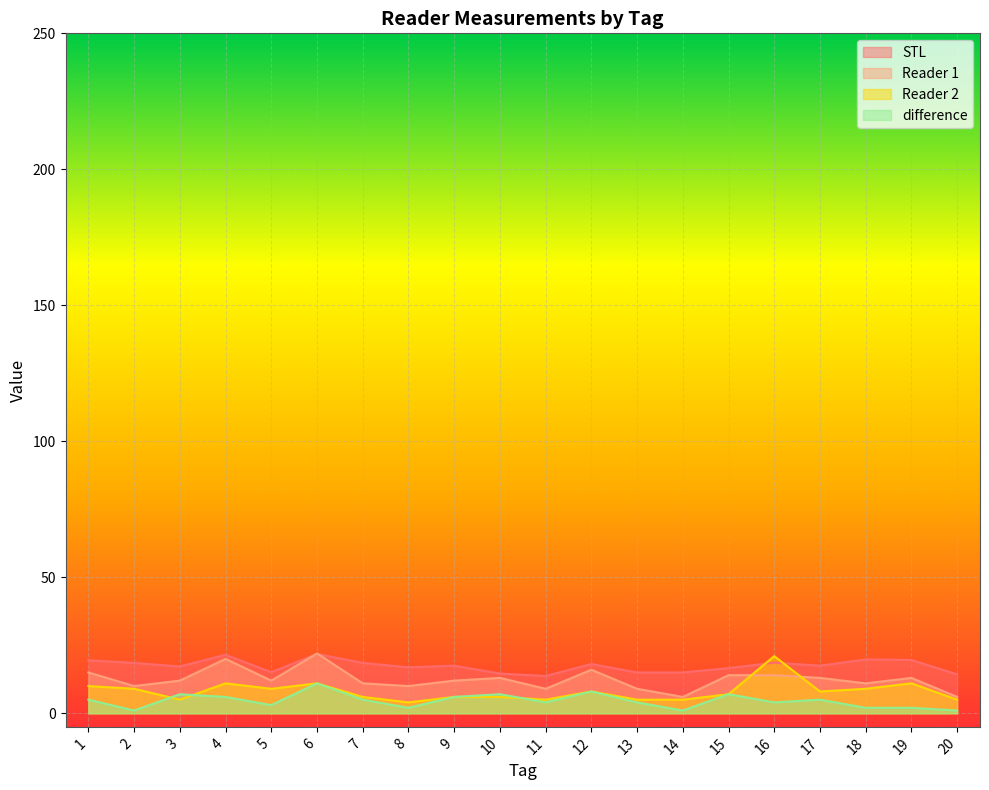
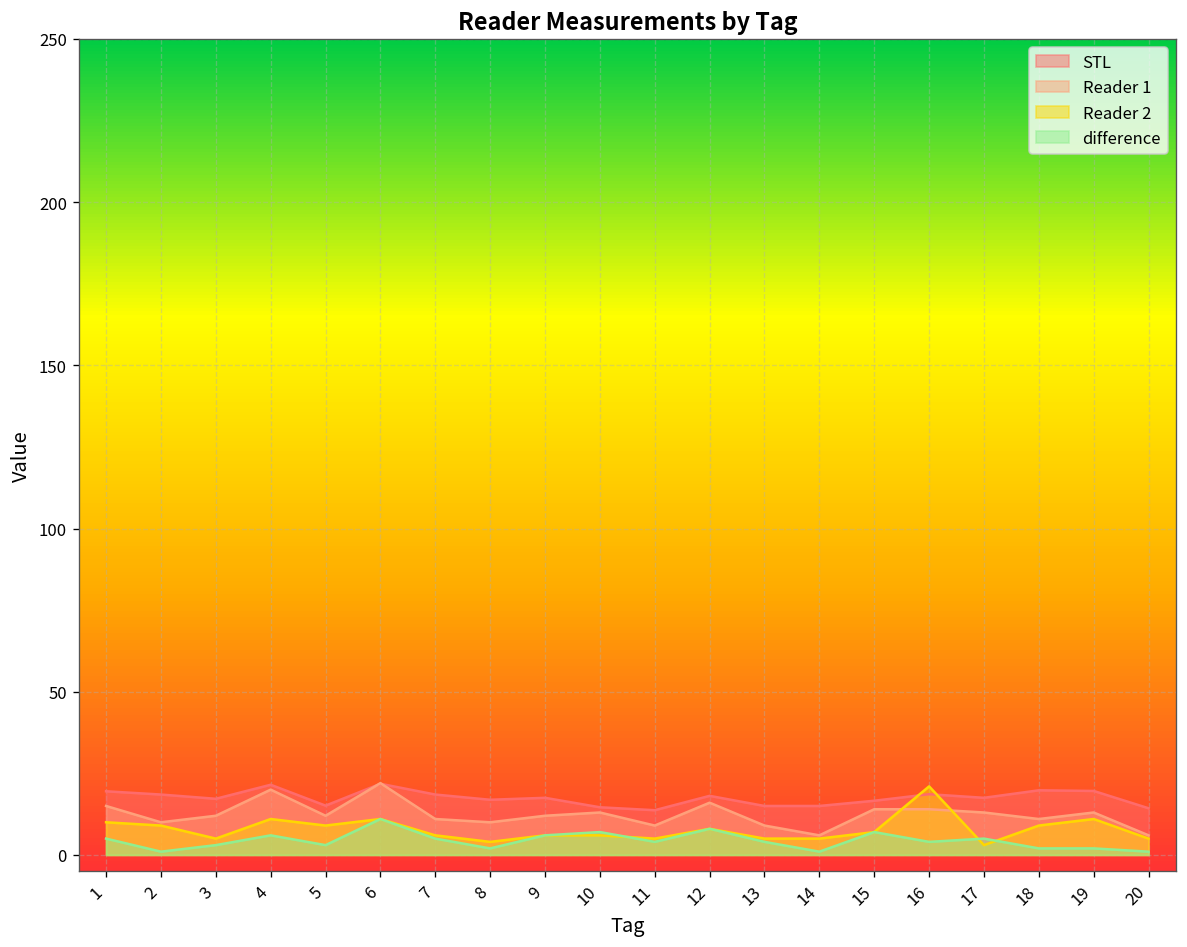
difference, 3: 7 -> 3
Reader 2, 17: 8 -> 3
